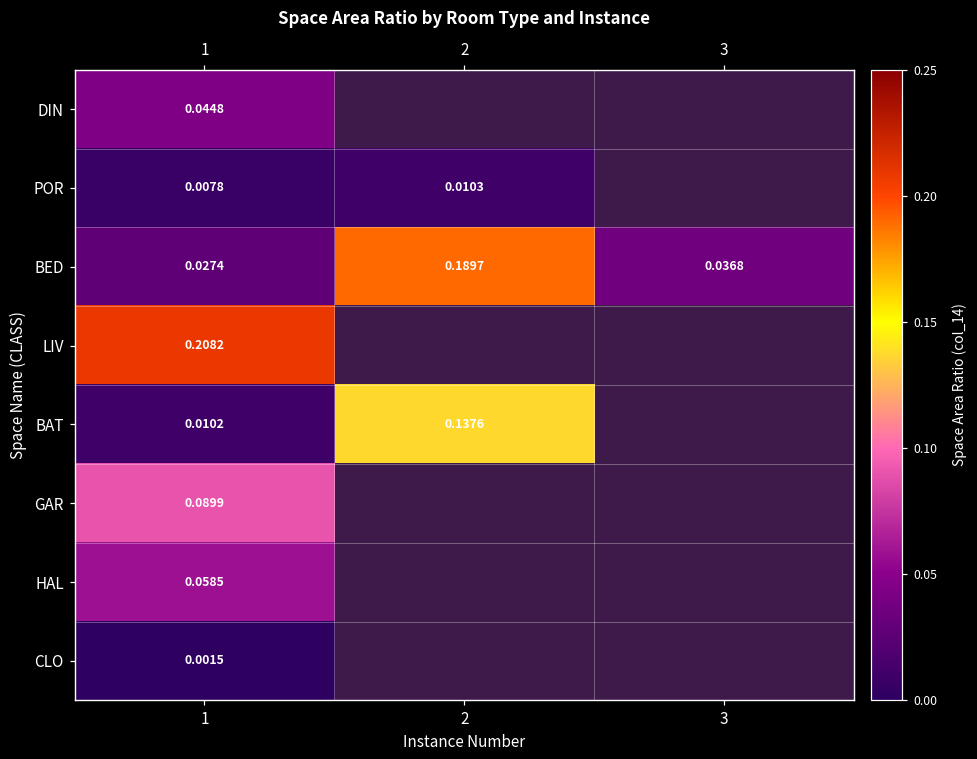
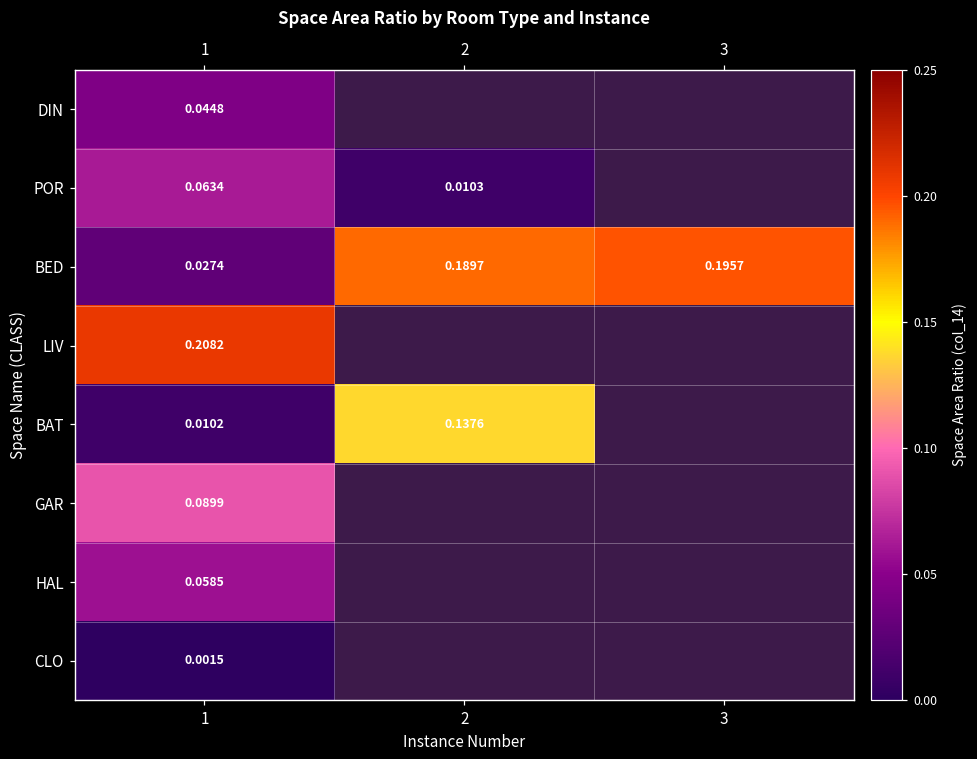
POR, 1: 0.0078 -> 0.0634
BED, 3: 0.0368 -> 0.1957
